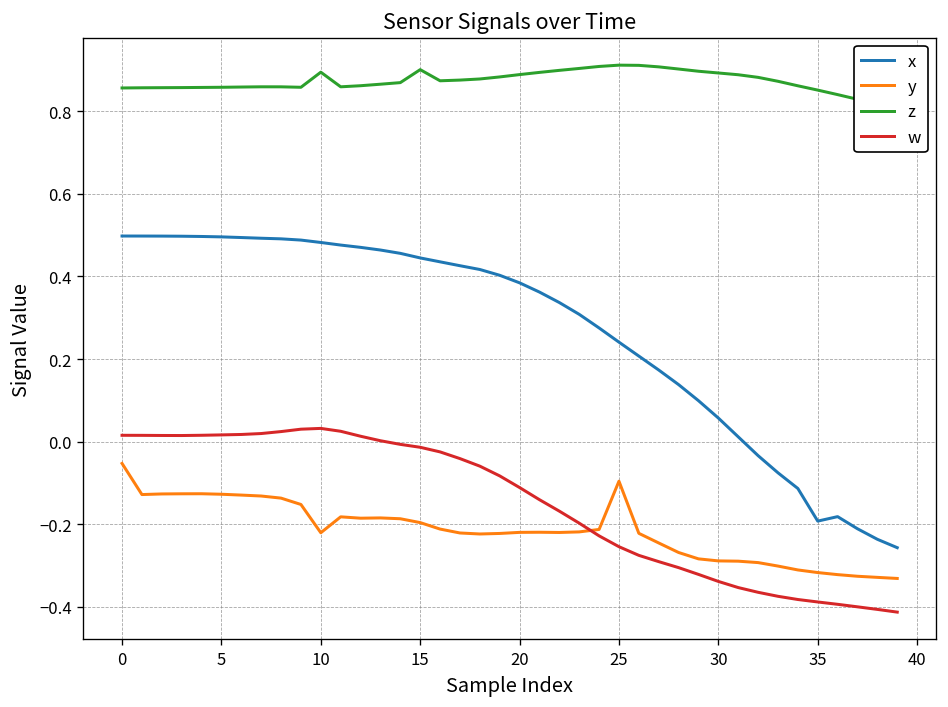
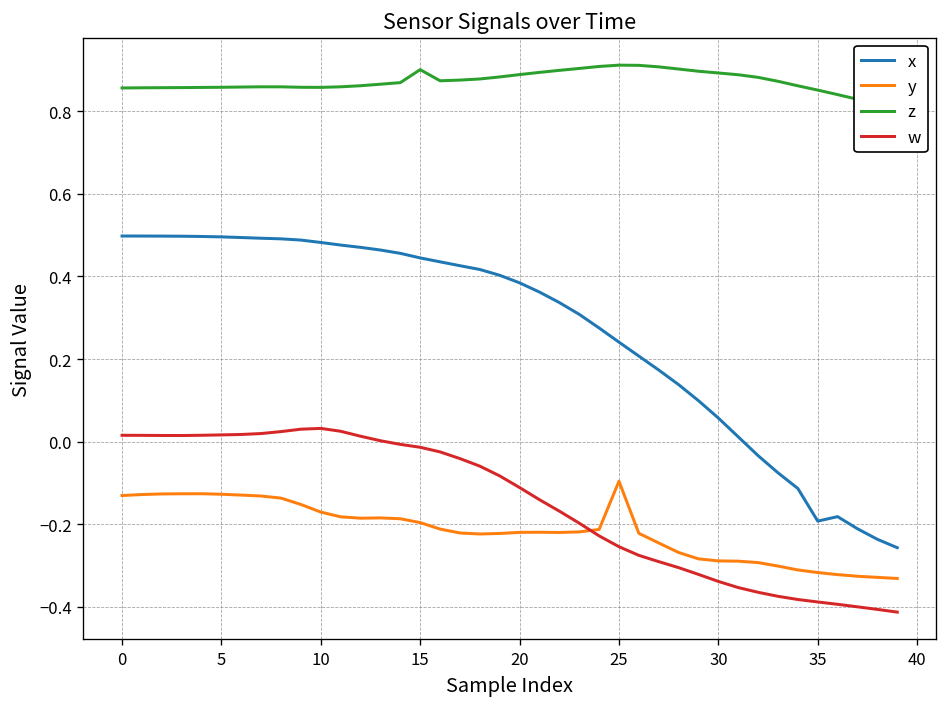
y, 0: -0.05 -> -0.13
y, 10: -0.22 -> -0.17
z, 10: 0.90 -> 0.86
